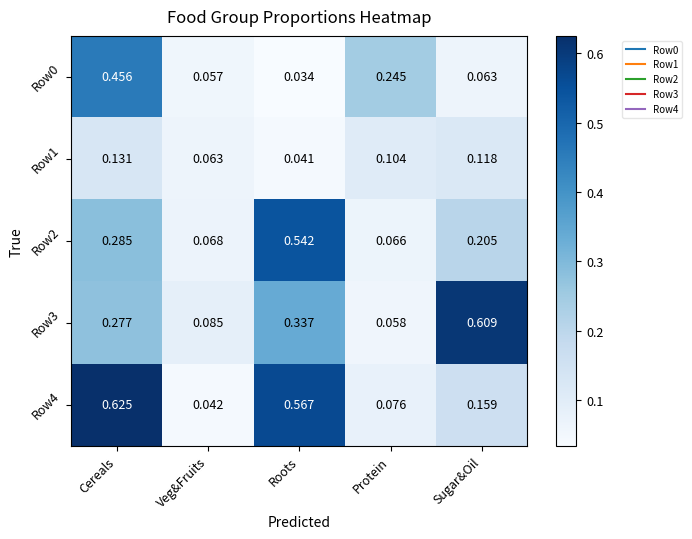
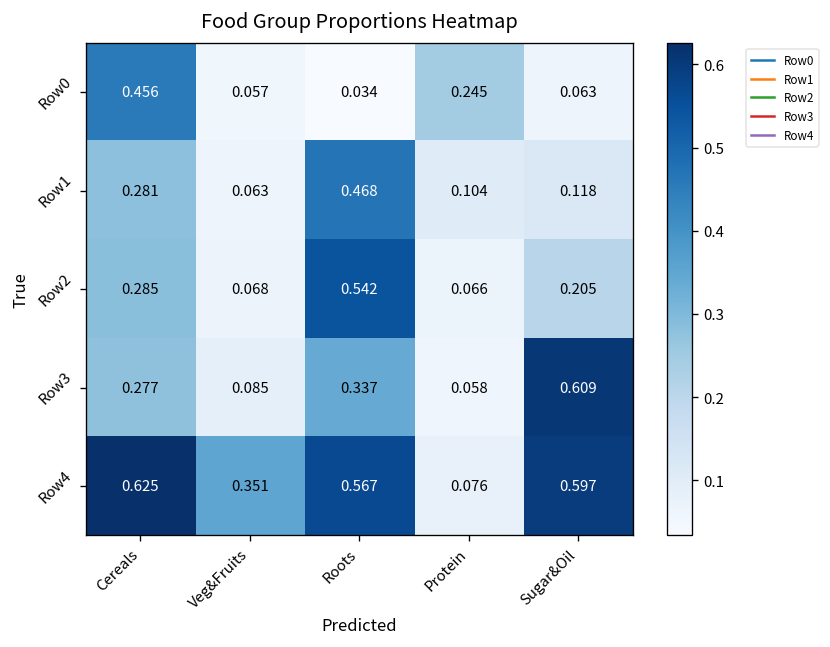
Row1, Cereals: 0.131 -> 0.281
Row1, Roots: 0.041 -> 0.468
Row4, Veg&Fruits: 0.042 -> 0.351
Row4, Sugar&Oil: 0.159 -> 0.597
